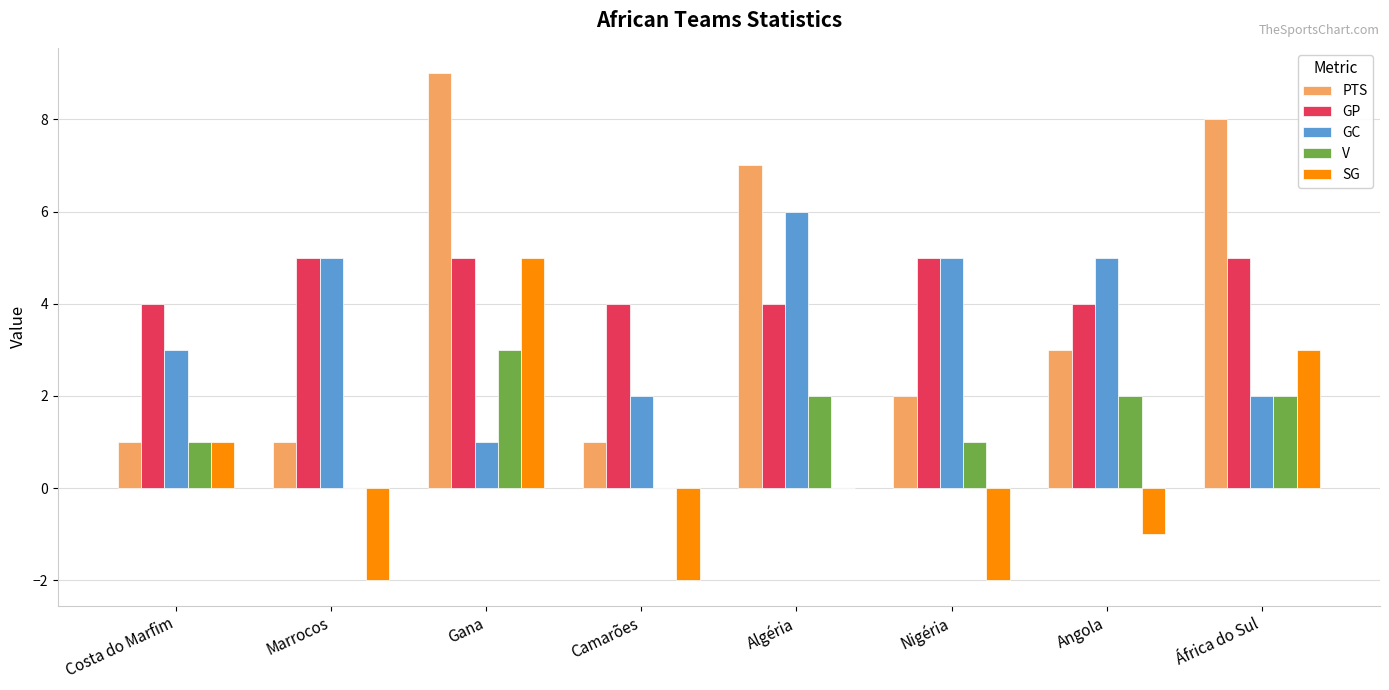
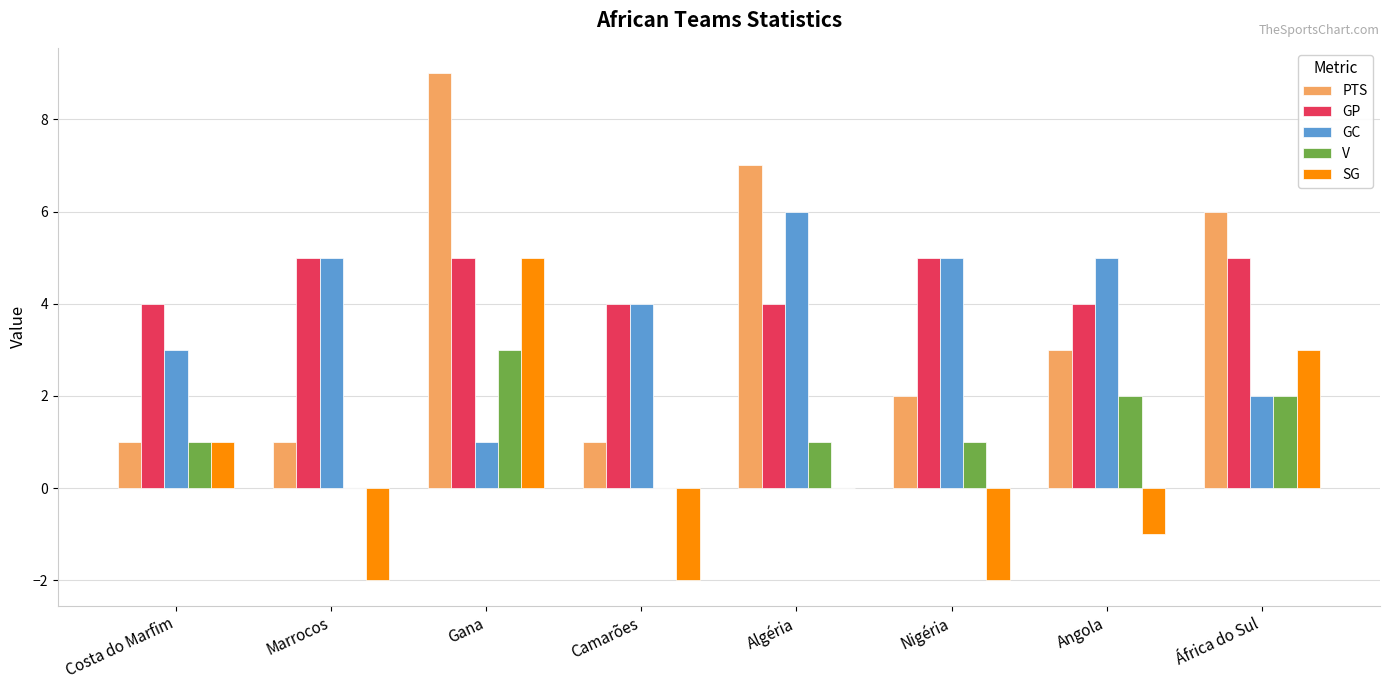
GC, Camarões: 2 -> 4
V, Algéria: 2 -> 1
PTS, África do Sul: 8 -> 6
